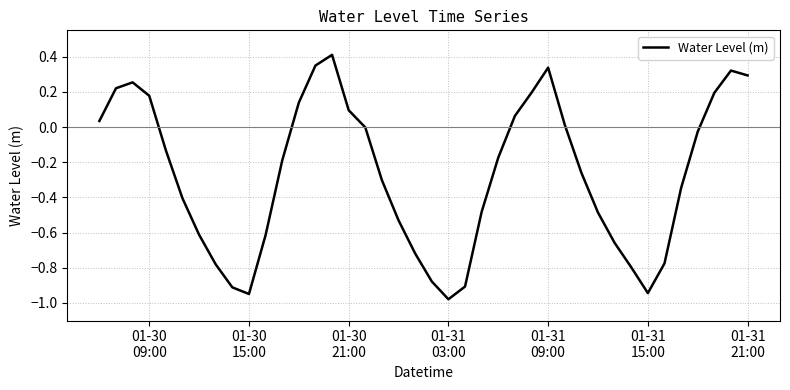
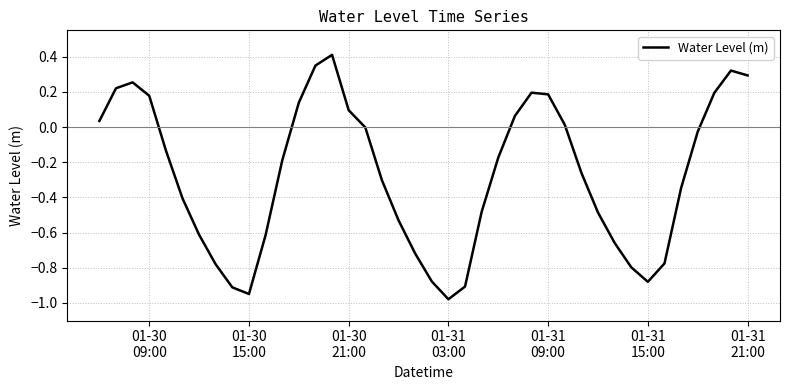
01-31 09:00: 0.34 -> 0.19
01-31 15:00: -0.94 -> -0.88
